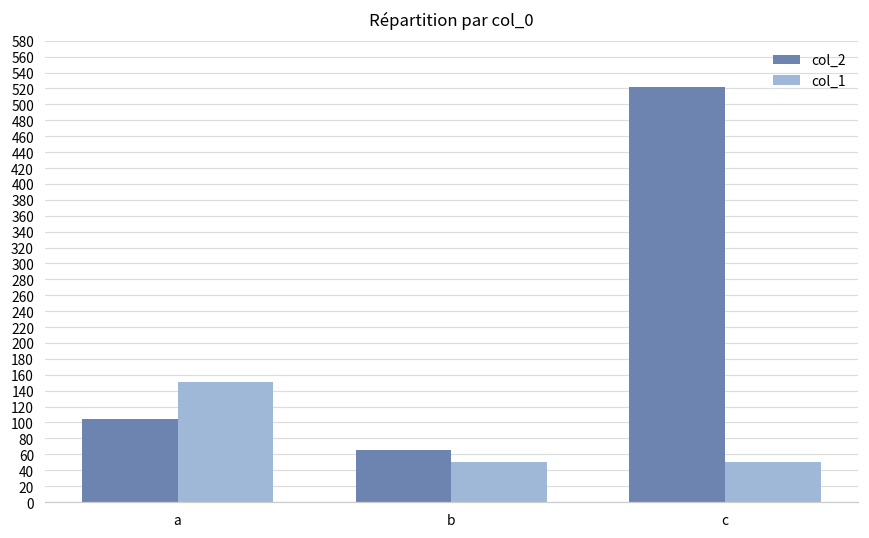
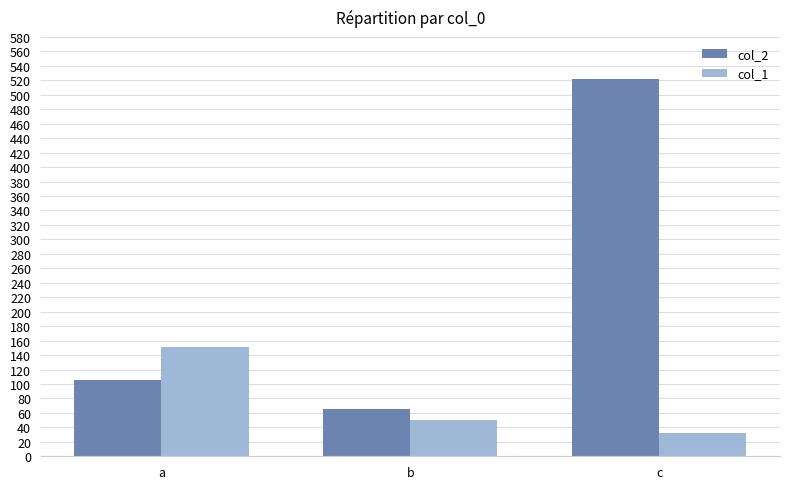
col_1, c: 50 -> 30
